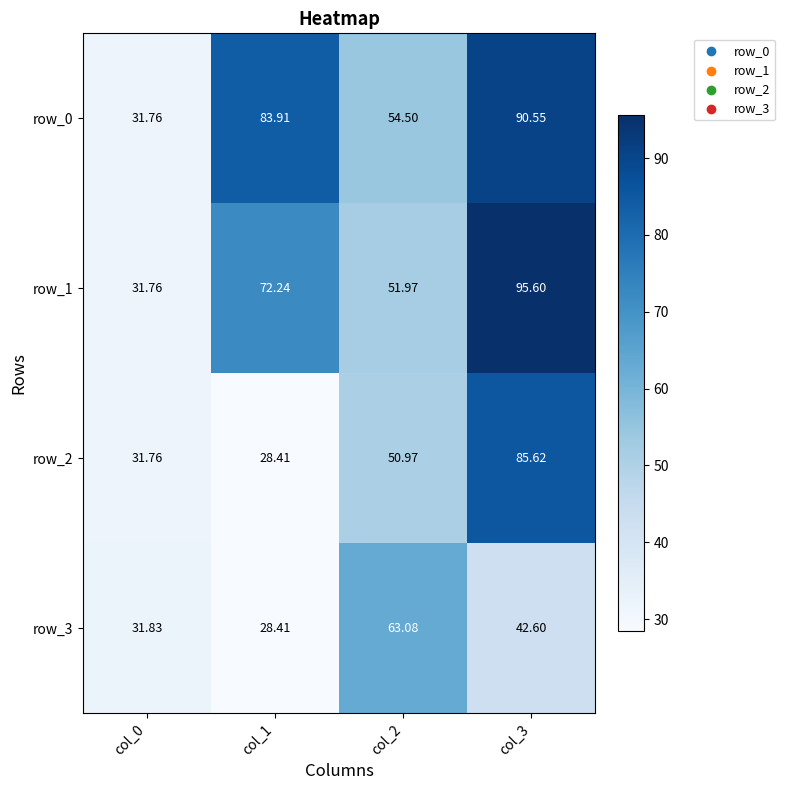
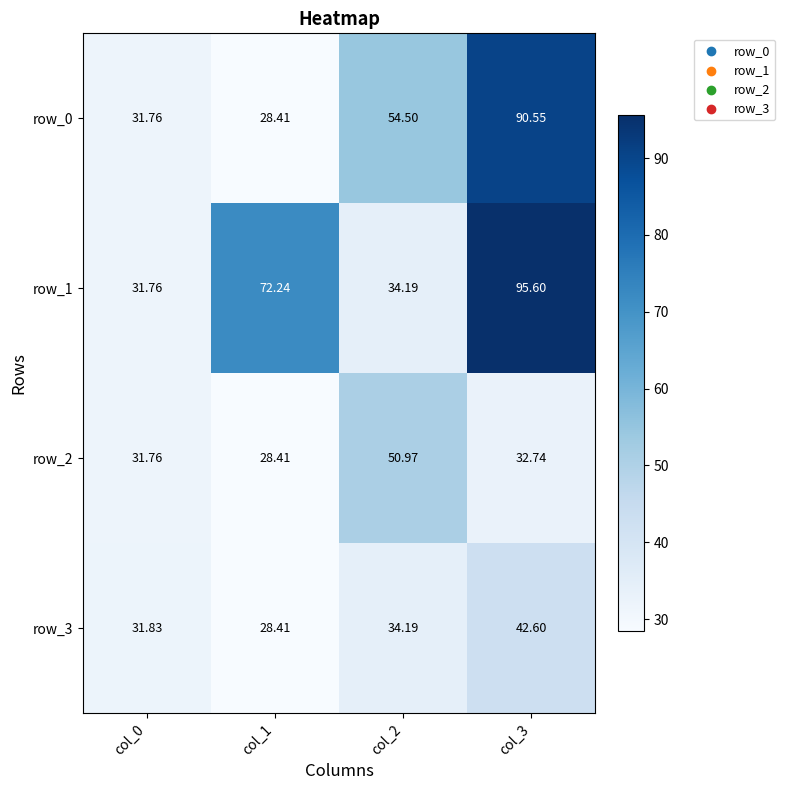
row_0, col_1: 83.91 -> 28.41
row_1, col_2: 51.97 -> 34.19
row_2, col_3: 85.62 -> 32.74
row_3, col_2: 63.08 -> 34.19
